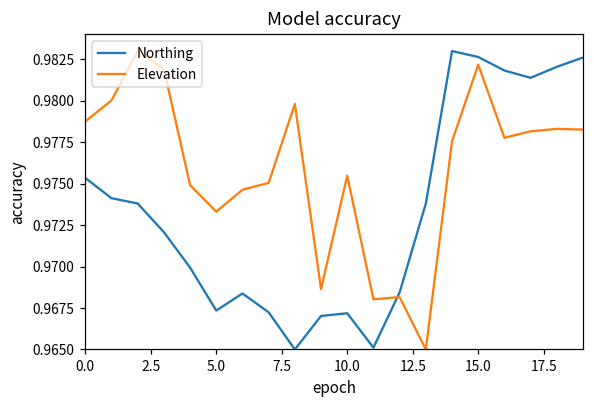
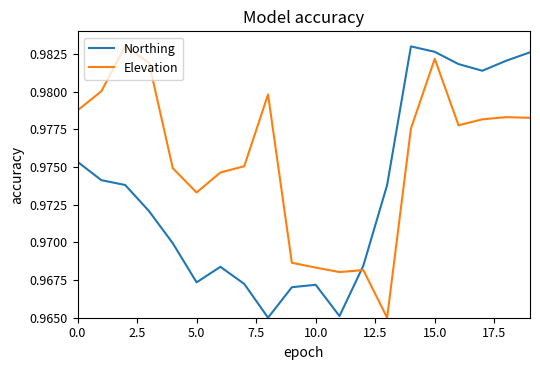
Elevation, 10.0: 0.9755 -> 0.9683
